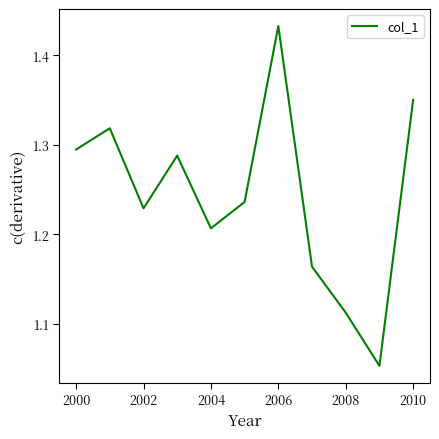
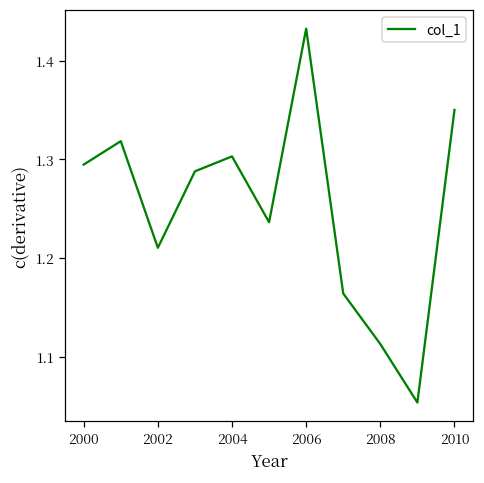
2002: 1.23 -> 1.21
2004: 1.21 -> 1.30
